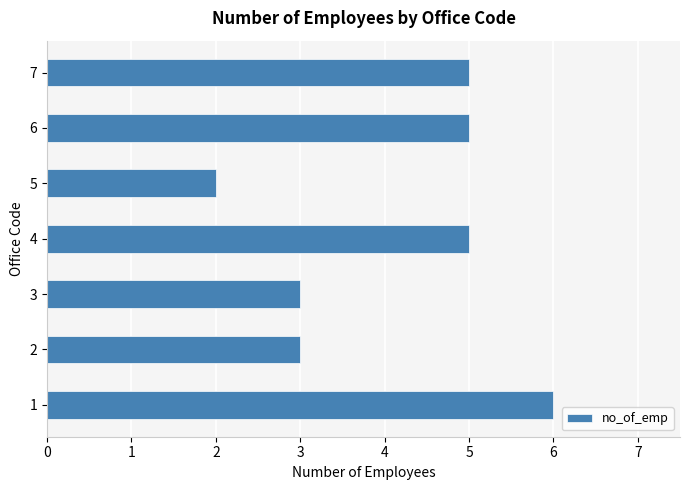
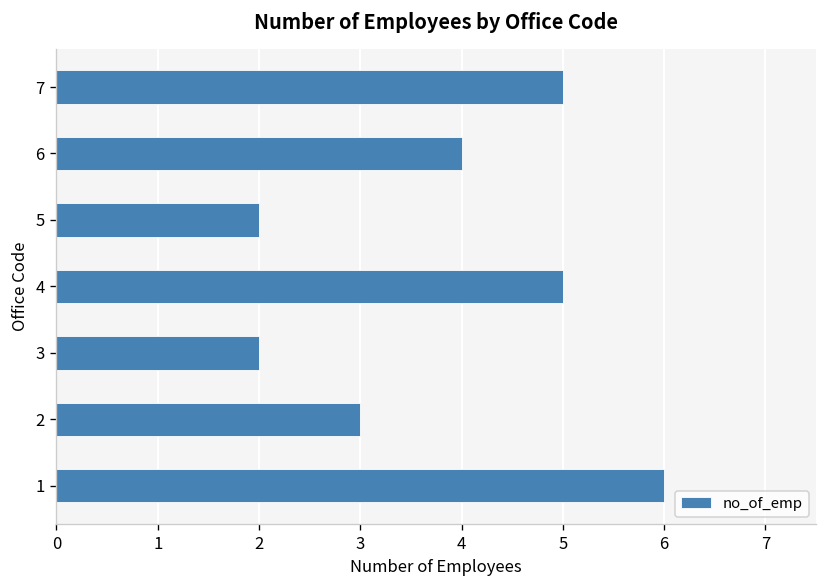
6: 5 -> 4
3: 3 -> 2
